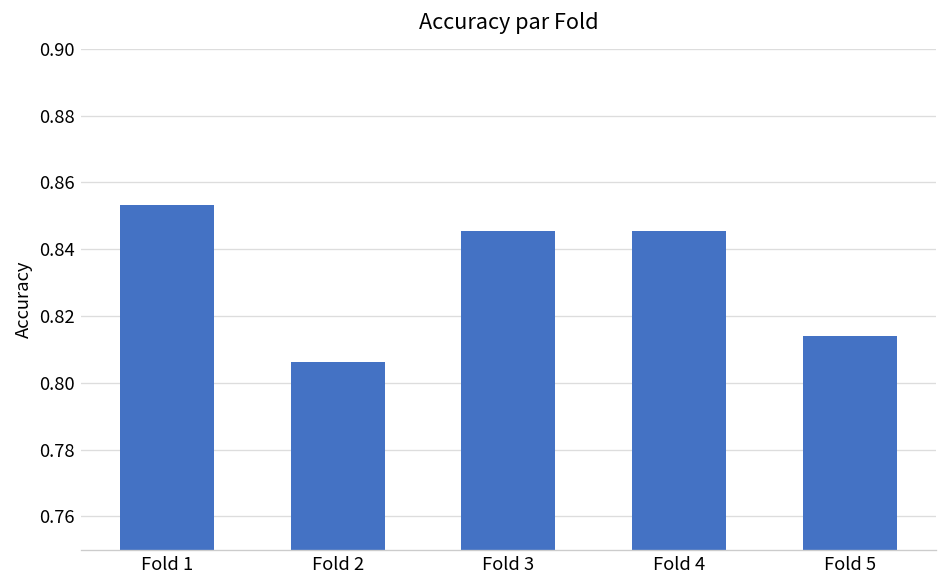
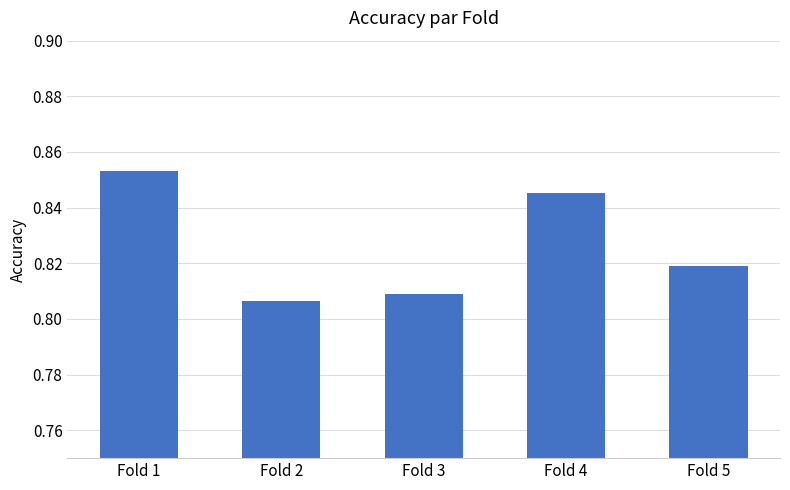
Fold 3: 0.845 -> 0.809
Fold 5: 0.814 -> 0.819
